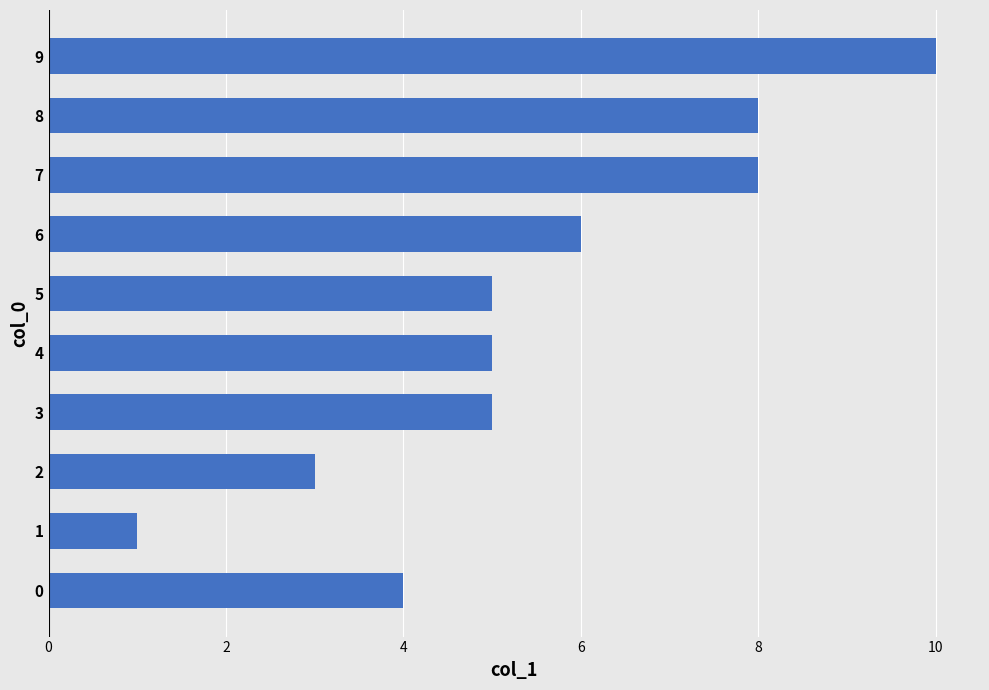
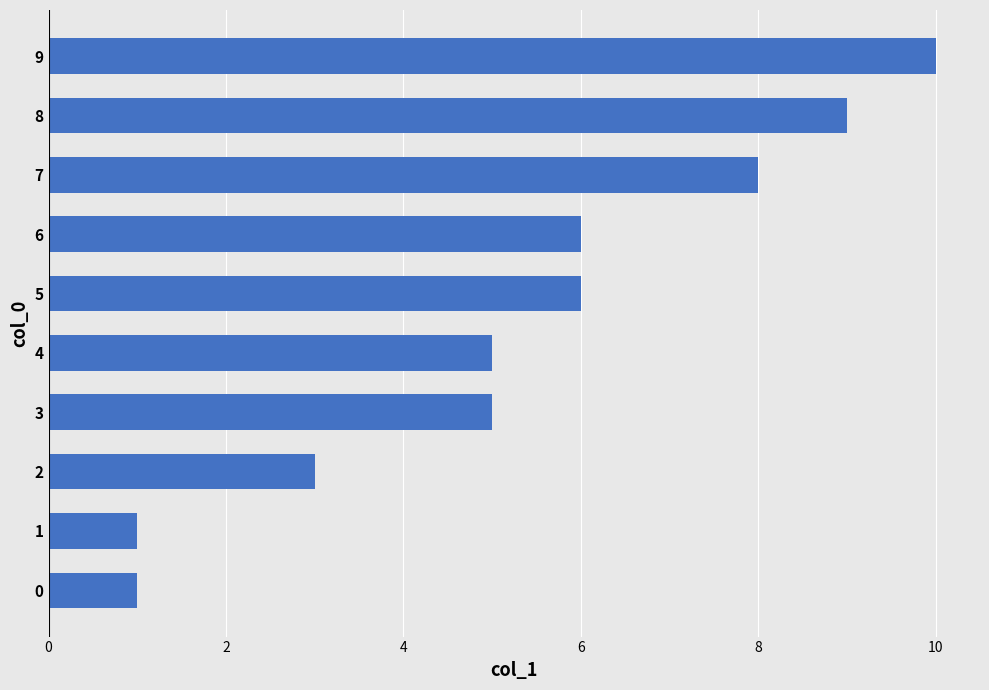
8: 8 -> 9
5: 5 -> 6
0: 4 -> 1
